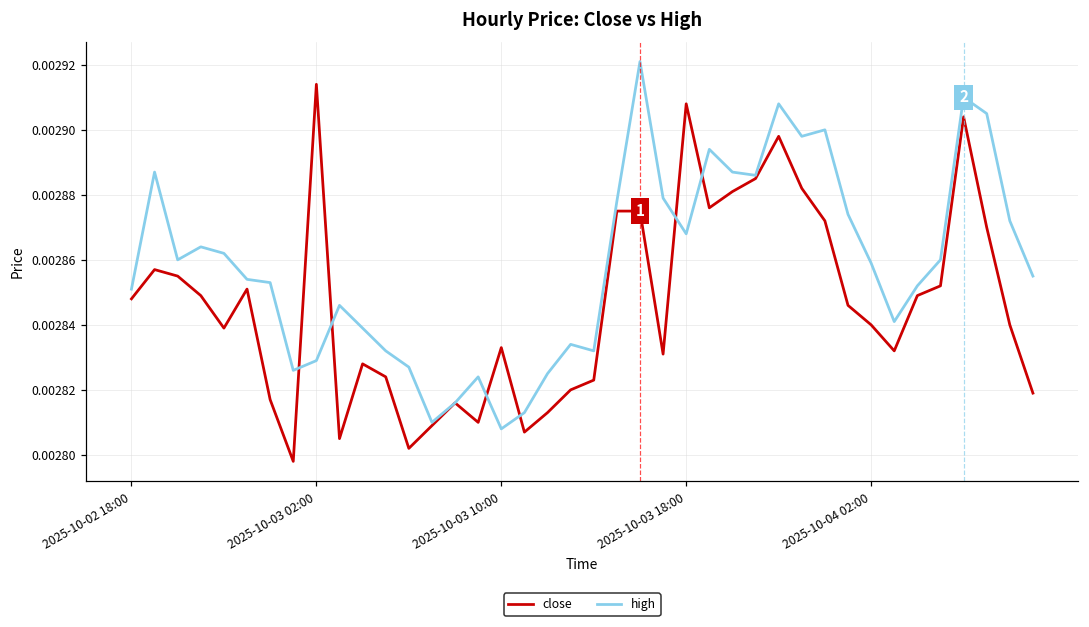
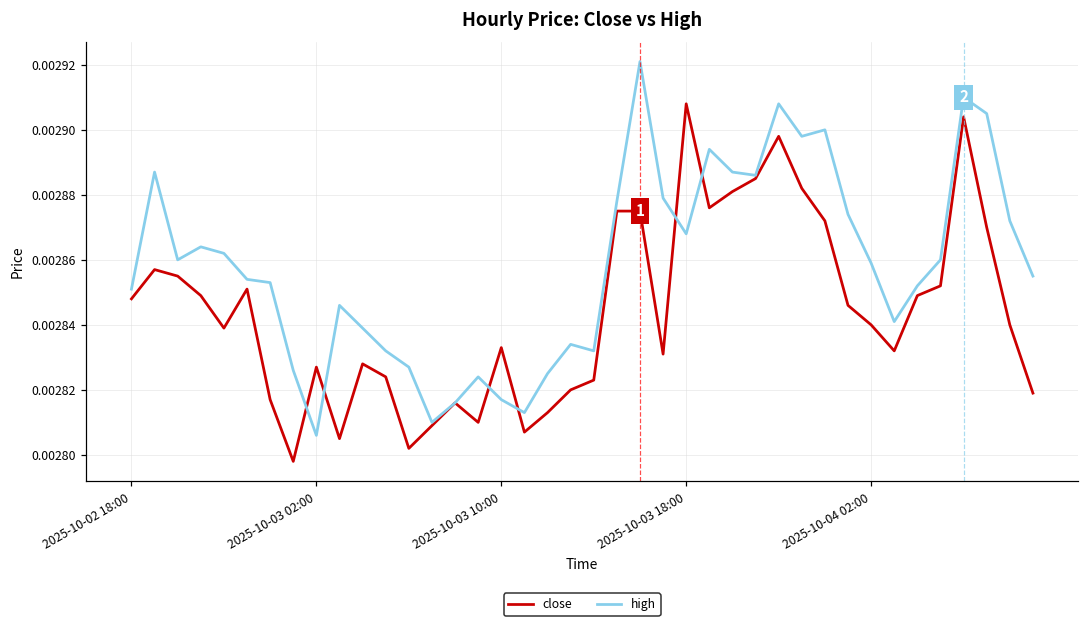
close, 2025-10-03 02:00: 0.002914 -> 0.002827
high, 2025-10-03 02:00: 0.002829 -> 0.002806
high, 2025-10-03 10:00: 0.002808 -> 0.002817
